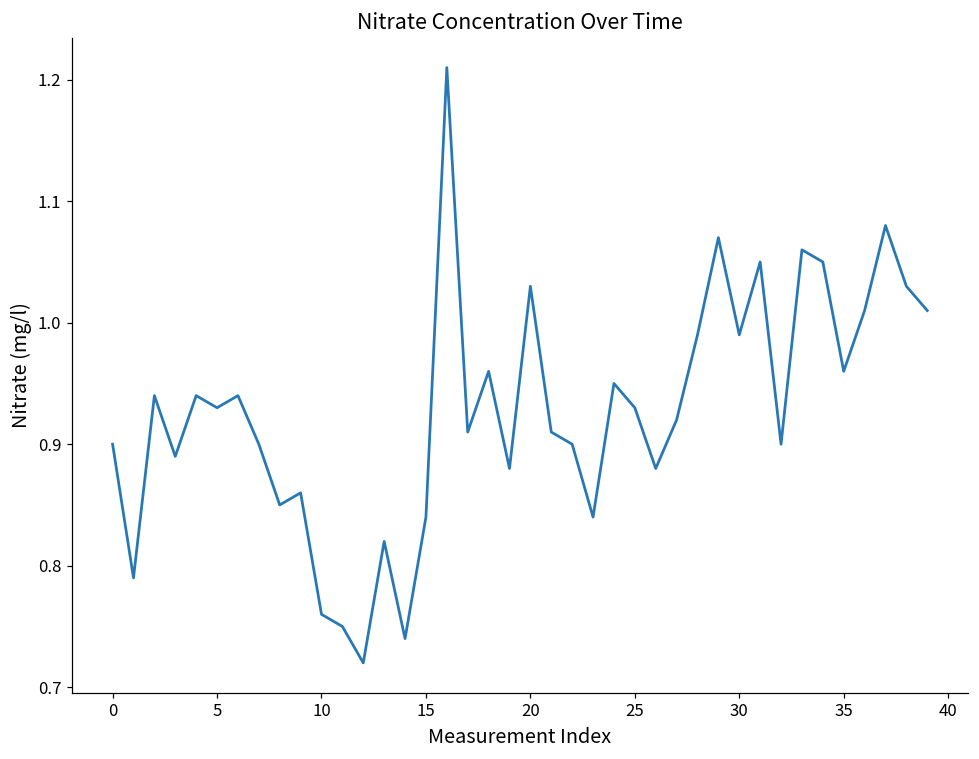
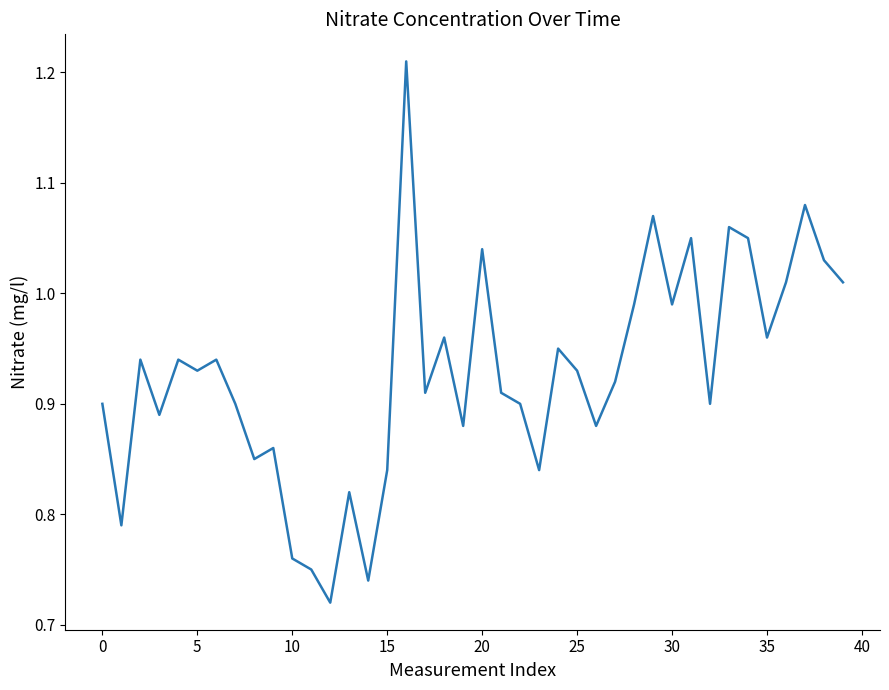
20: 1.03 -> 1.04
